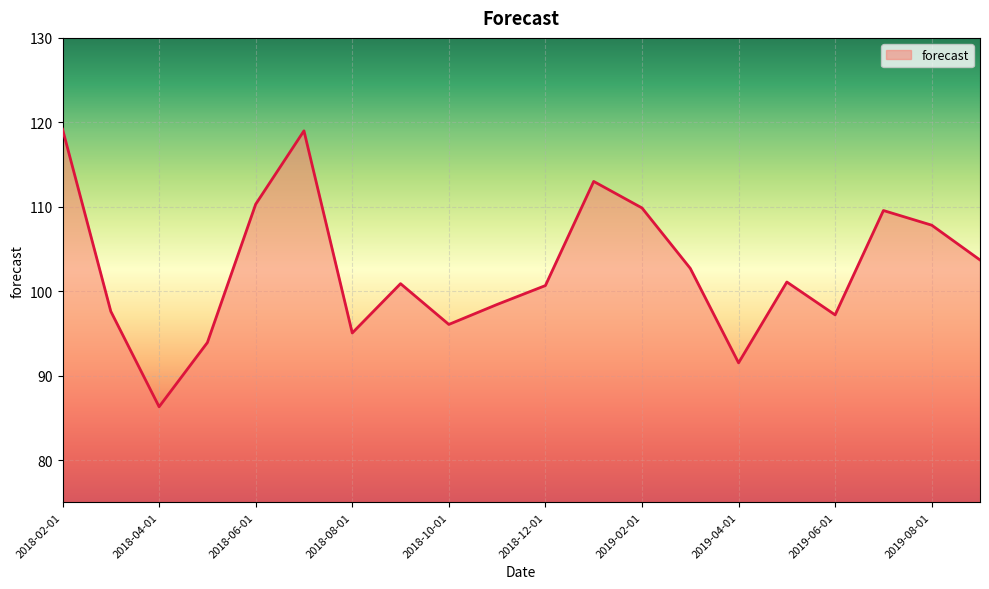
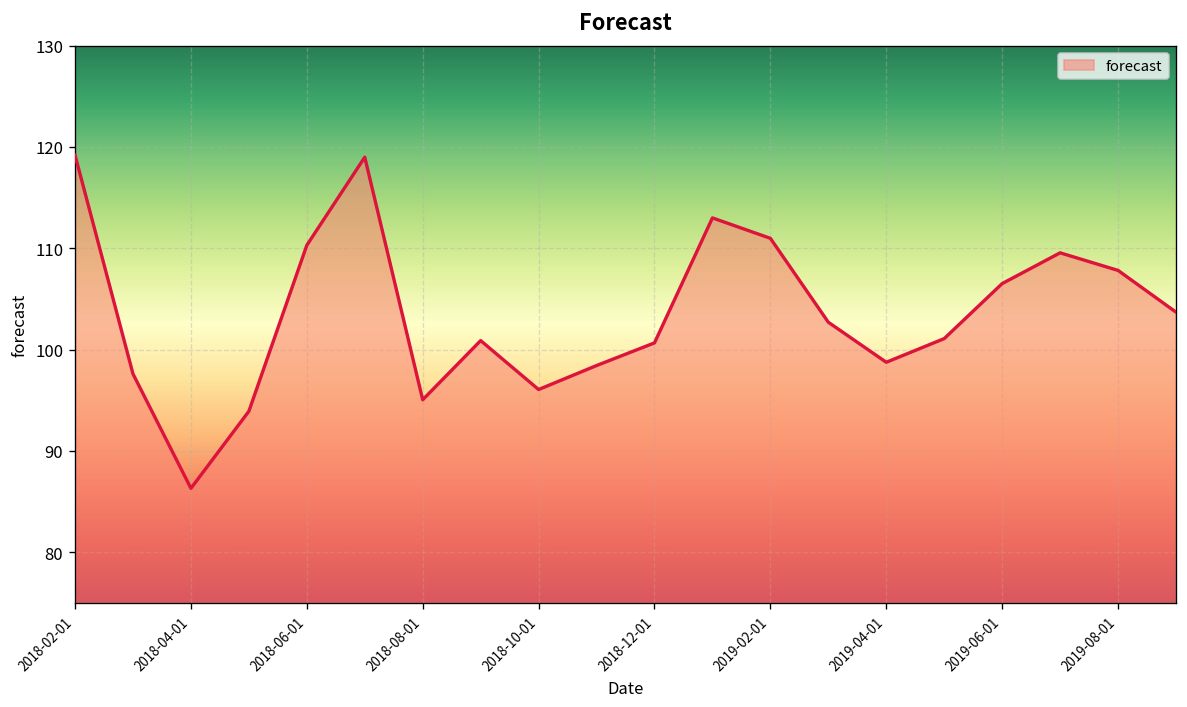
2019-02-01: 110 -> 111
2019-04-01: 92 -> 99
2019-06-01: 97 -> 107
